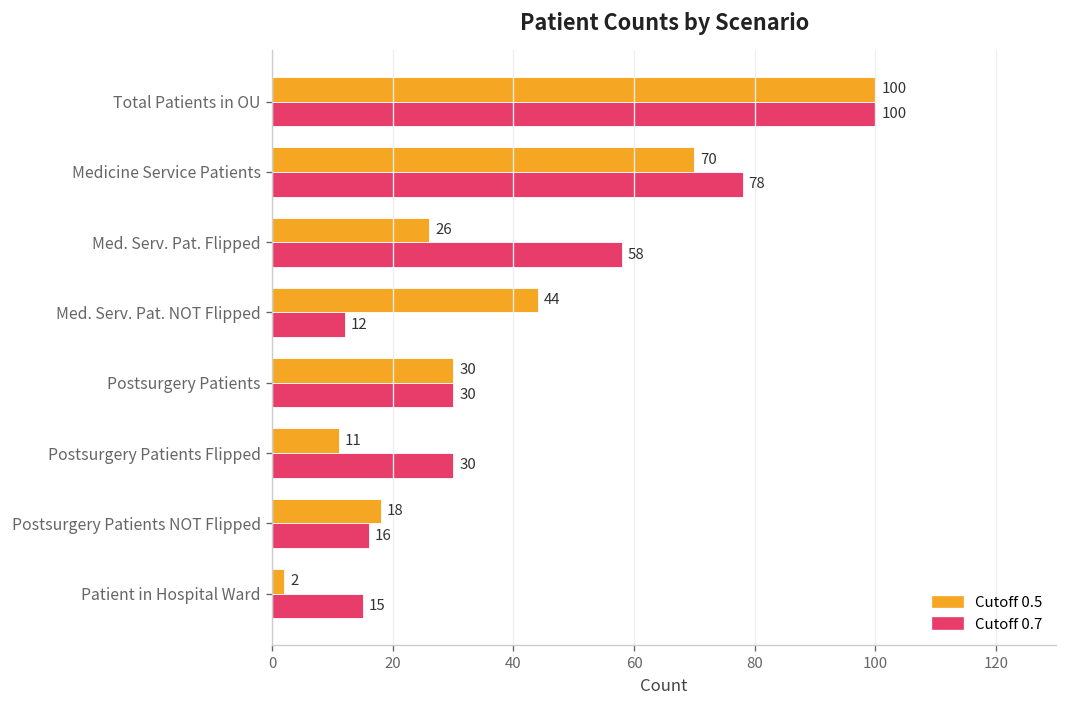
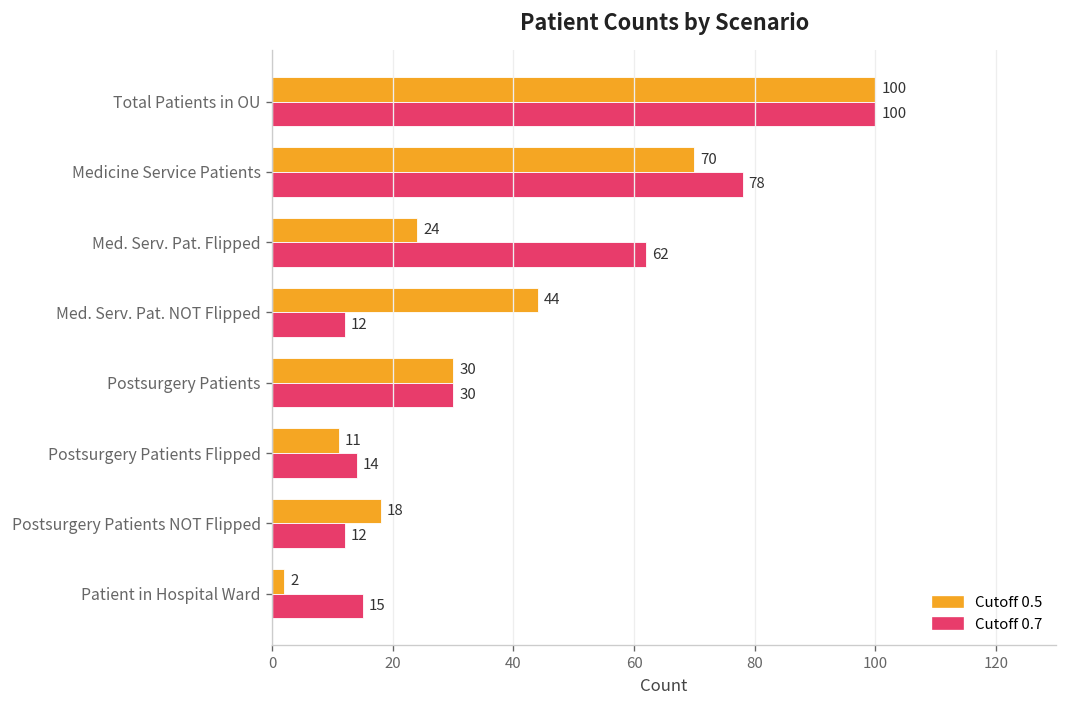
Cutoff 0.5, Med. Serv. Pat. Flipped: 26 -> 24
Cutoff 0.7, Med. Serv. Pat. Flipped: 58 -> 62
Cutoff 0.7, Postsurgery Patients Flipped: 30 -> 14
Cutoff 0.7, Postsurgery Patients NOT Flipped: 16 -> 12
